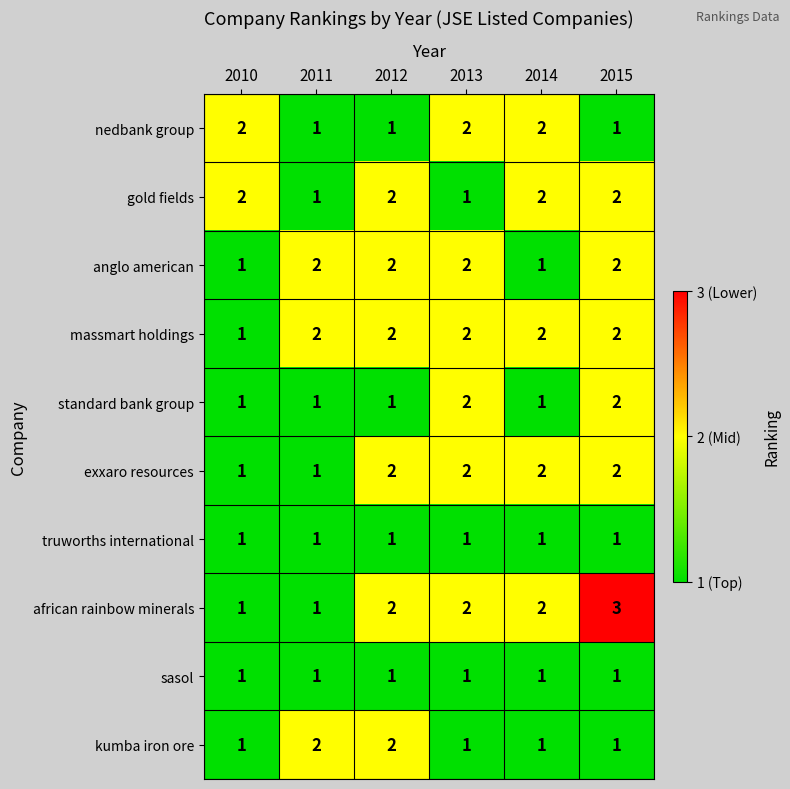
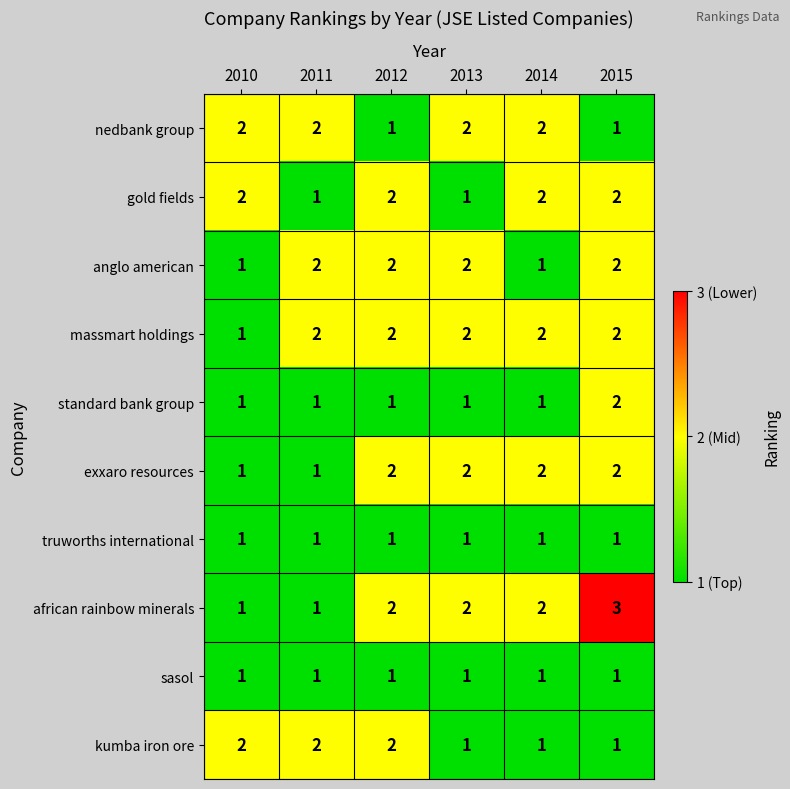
nedbank group, 2011: 1 -> 2
standard bank group, 2013: 2 -> 1
kumba iron ore, 2010: 1 -> 2
